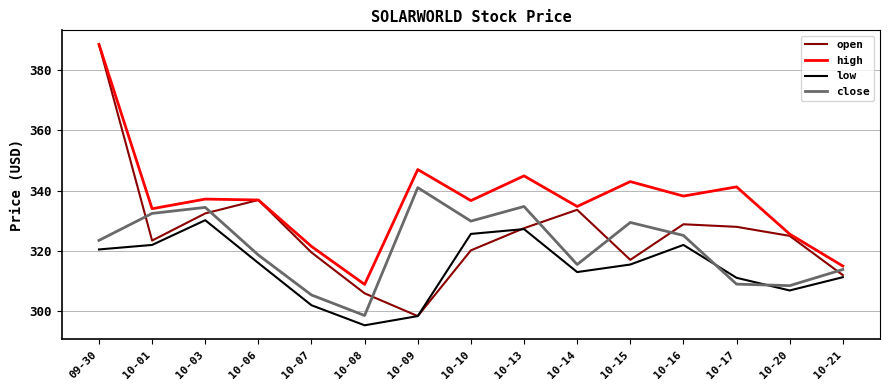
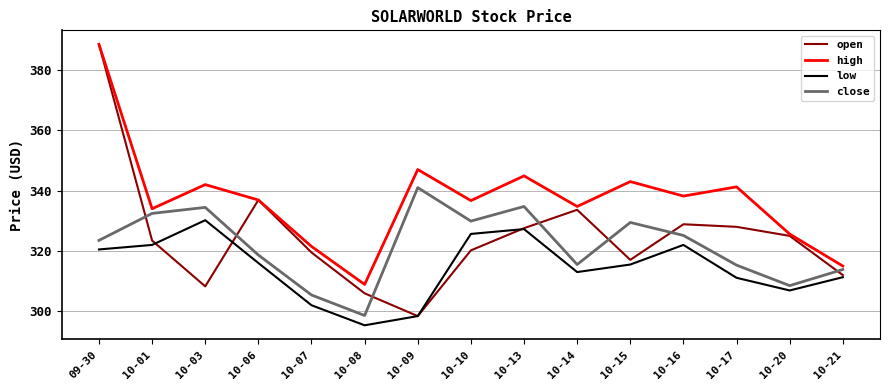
open, 10-03: 332 -> 308
high, 10-03: 337 -> 342
close, 10-17: 309 -> 315
